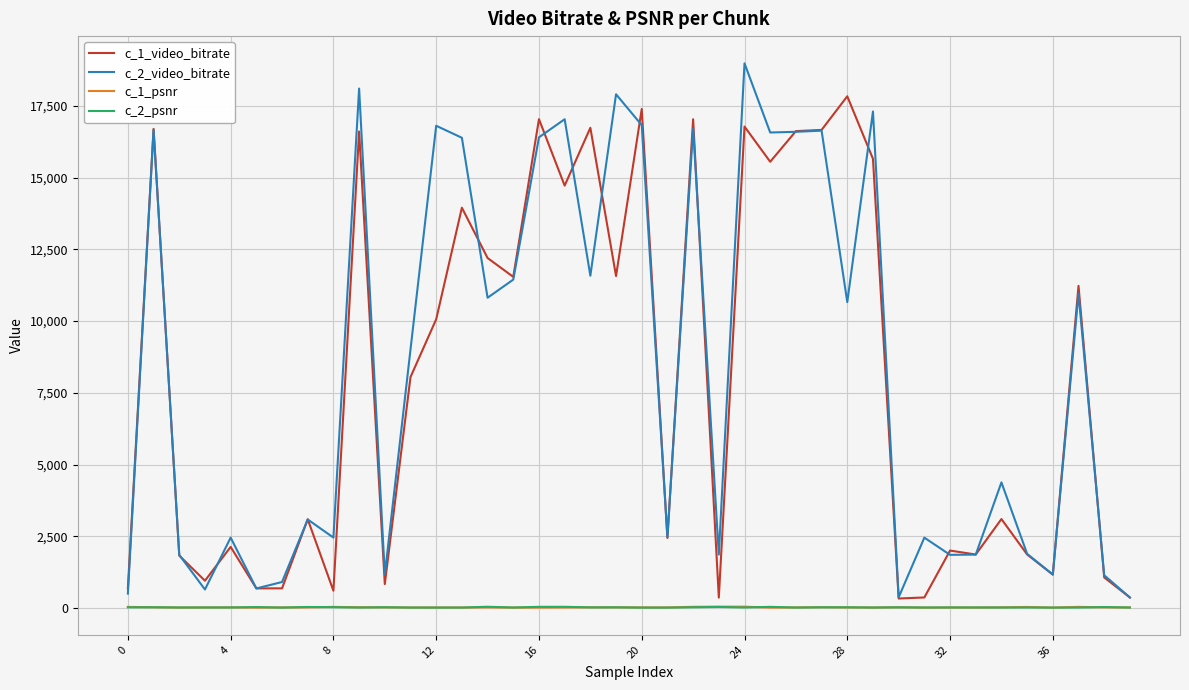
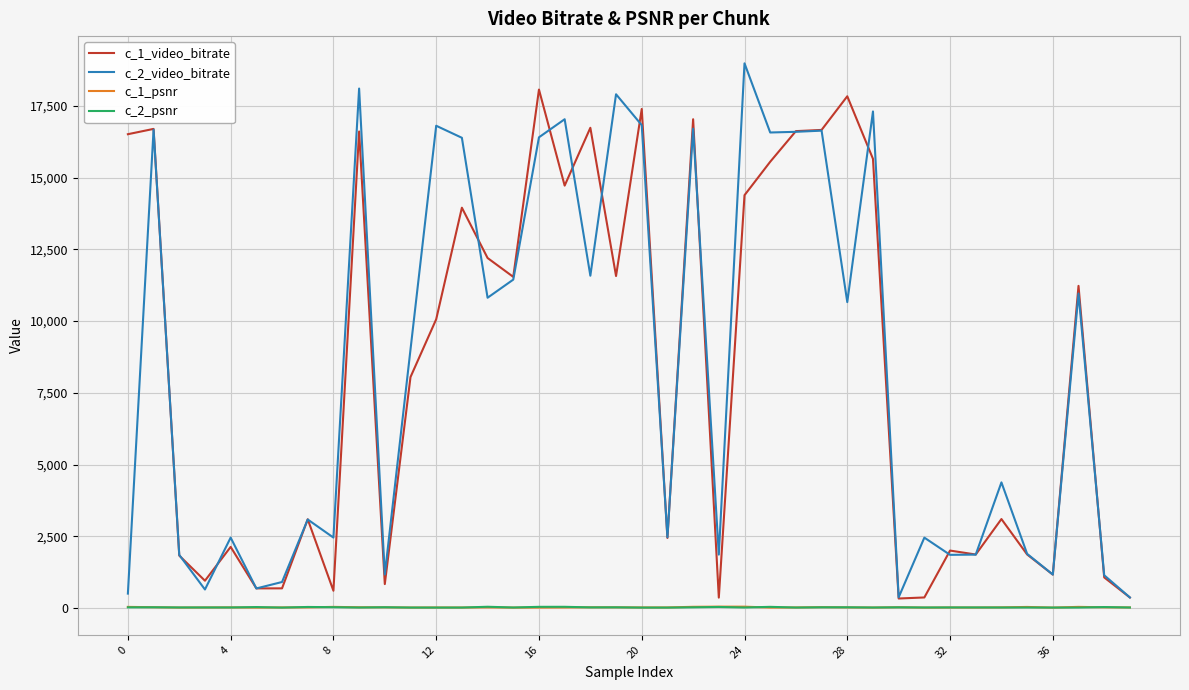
c_1_video_bitrate, 0: 700 -> 16,500
c_1_video_bitrate, 16: 17,000 -> 18,100
c_1_video_bitrate, 24: 16,800 -> 14,400
